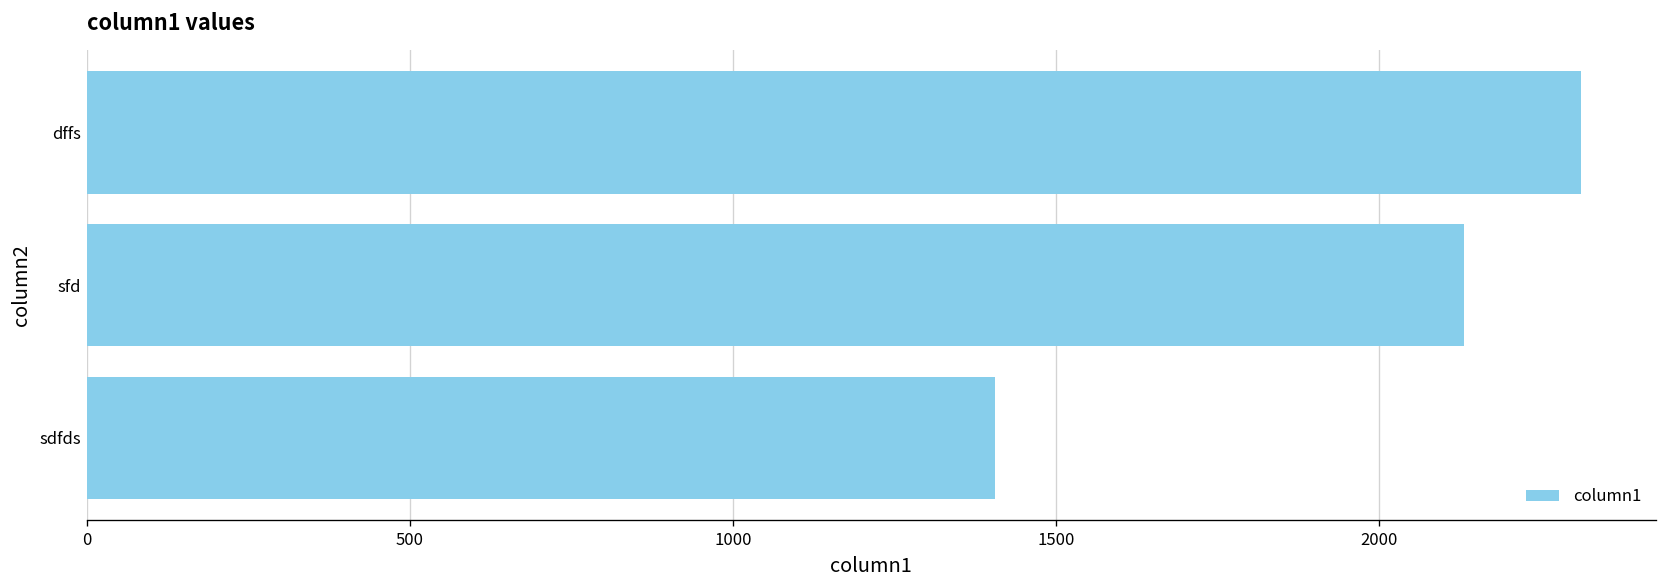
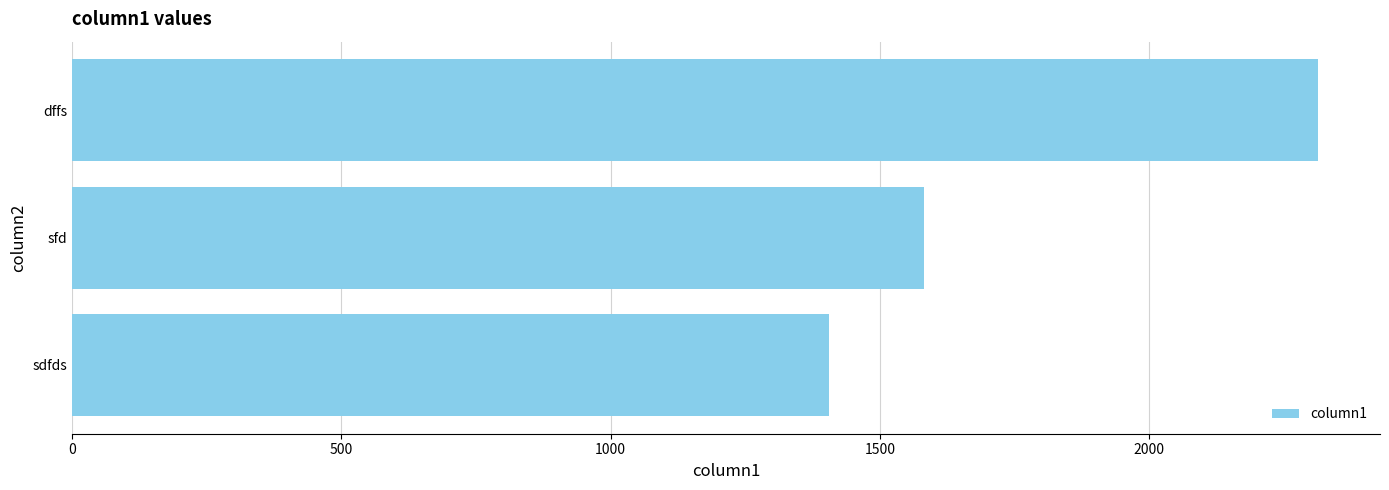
sfd: 2130 -> 1580
